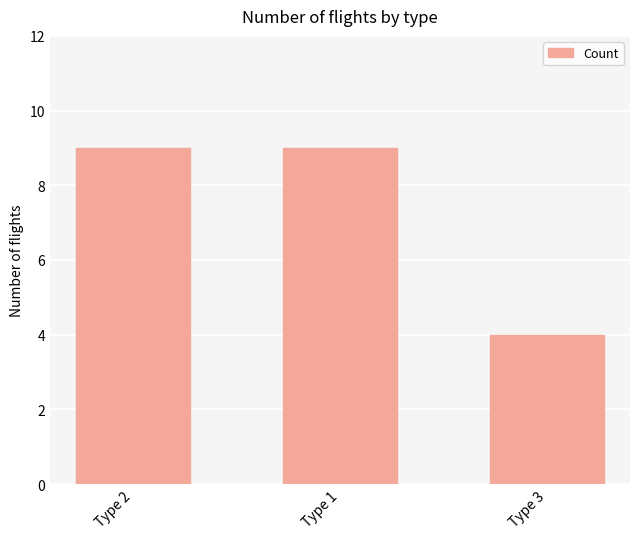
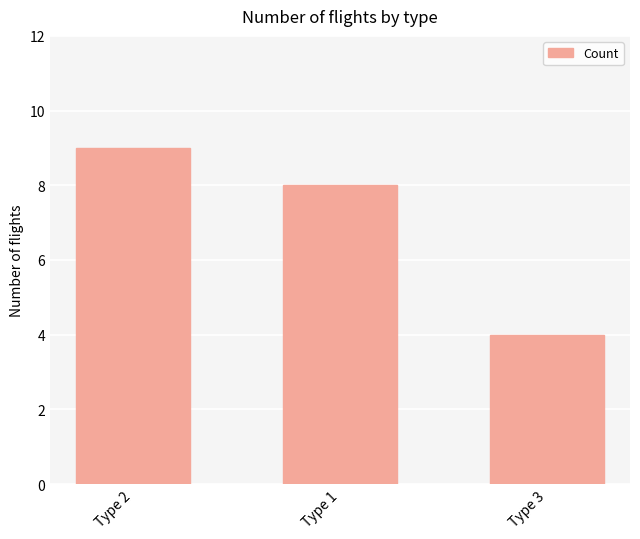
Type 1: 9 -> 8
